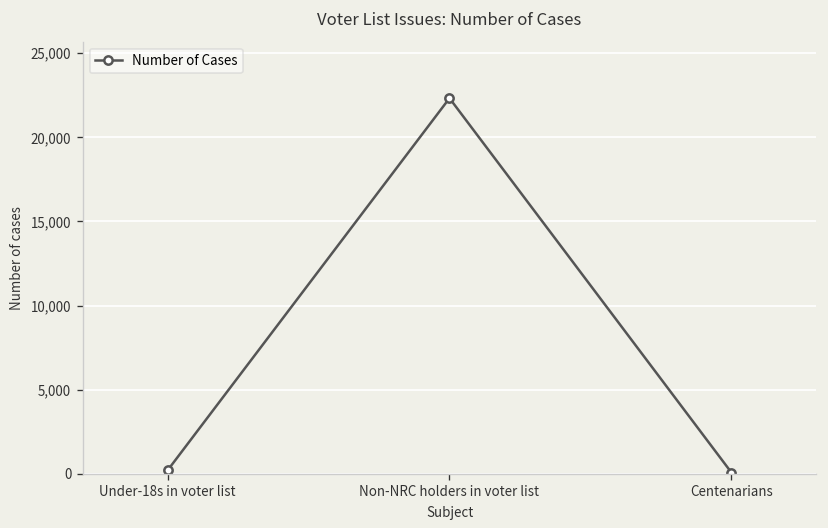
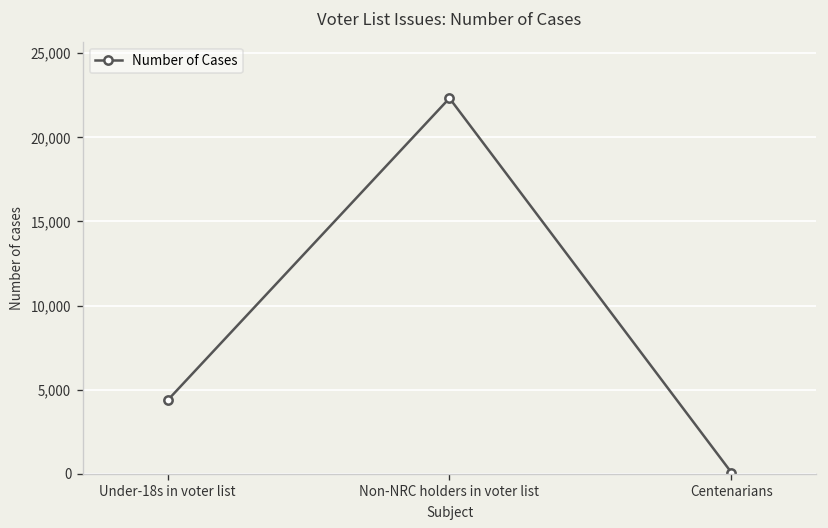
Under-18s in voter list: 200 -> 4,400
